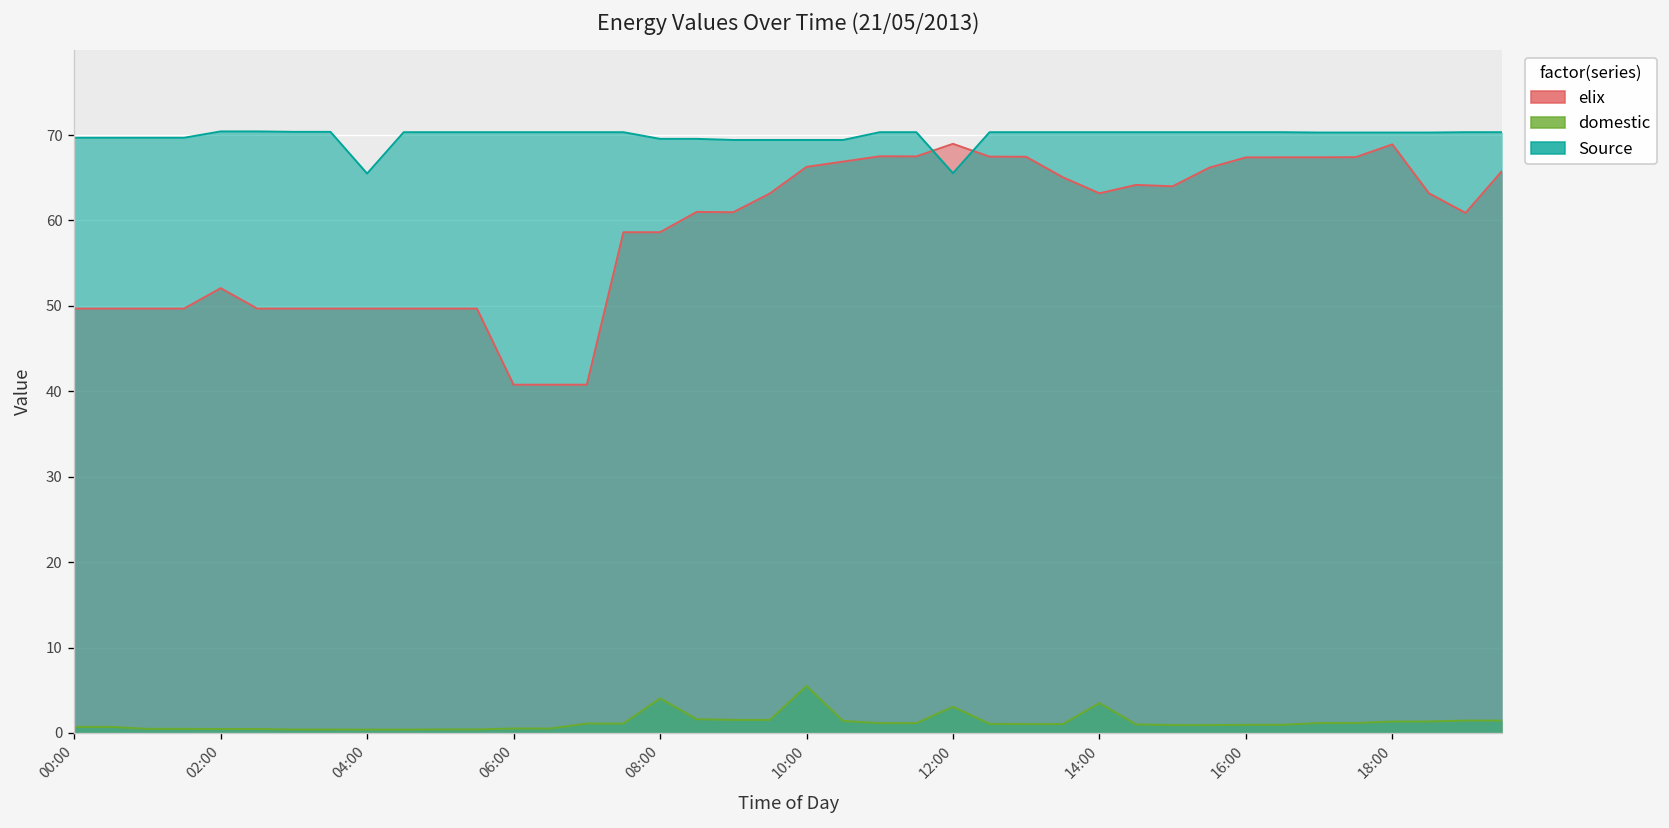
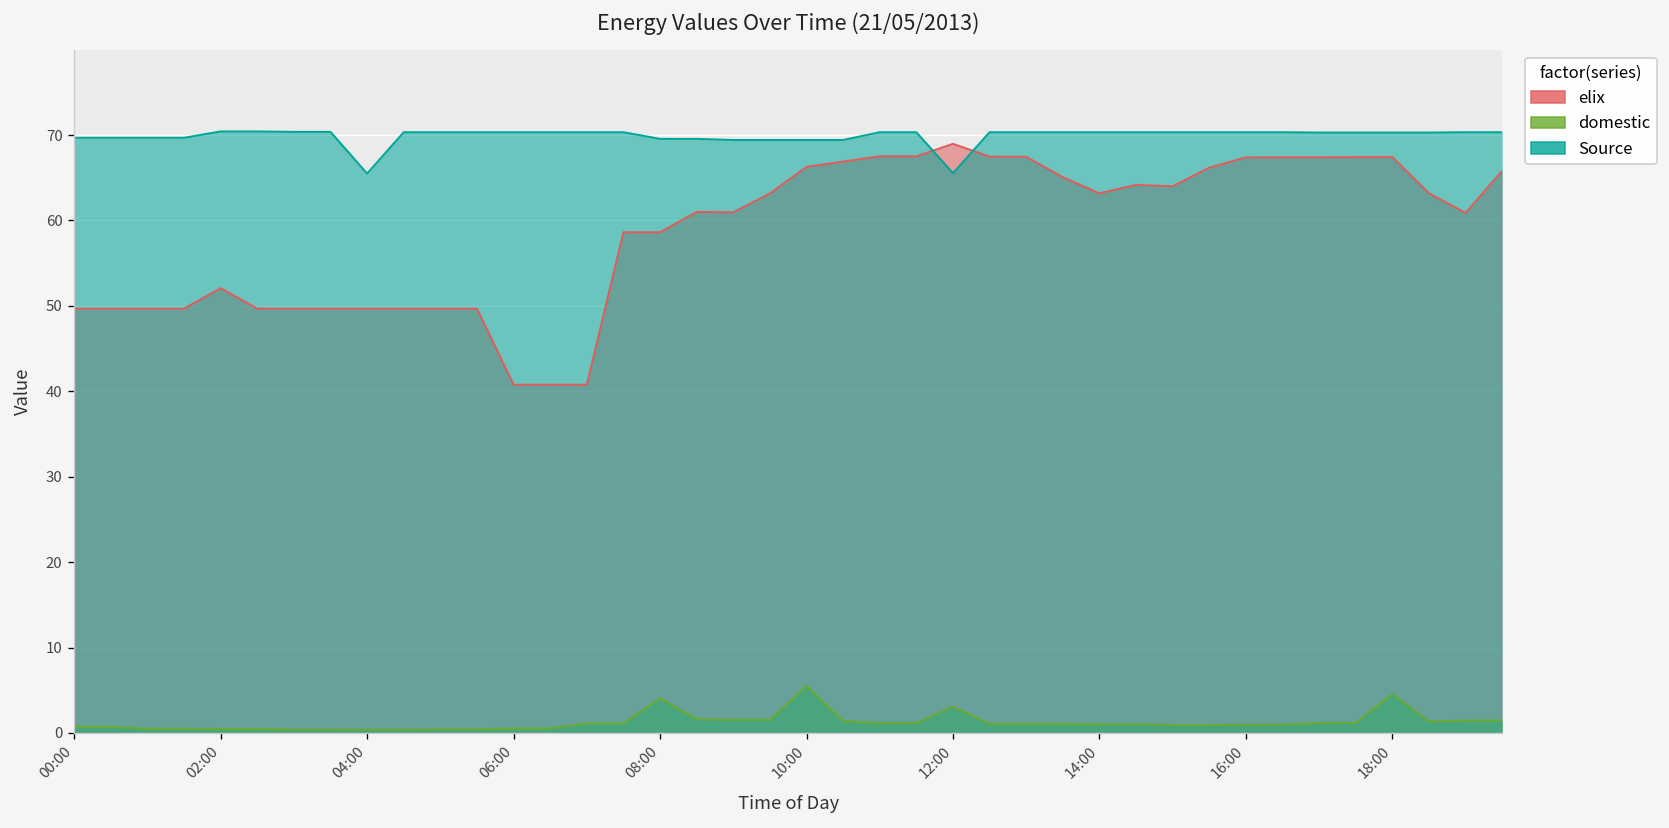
domestic, 14:00: 4 -> 1
elix, 18:00: 69 -> 67
domestic, 18:00: 1 -> 5
